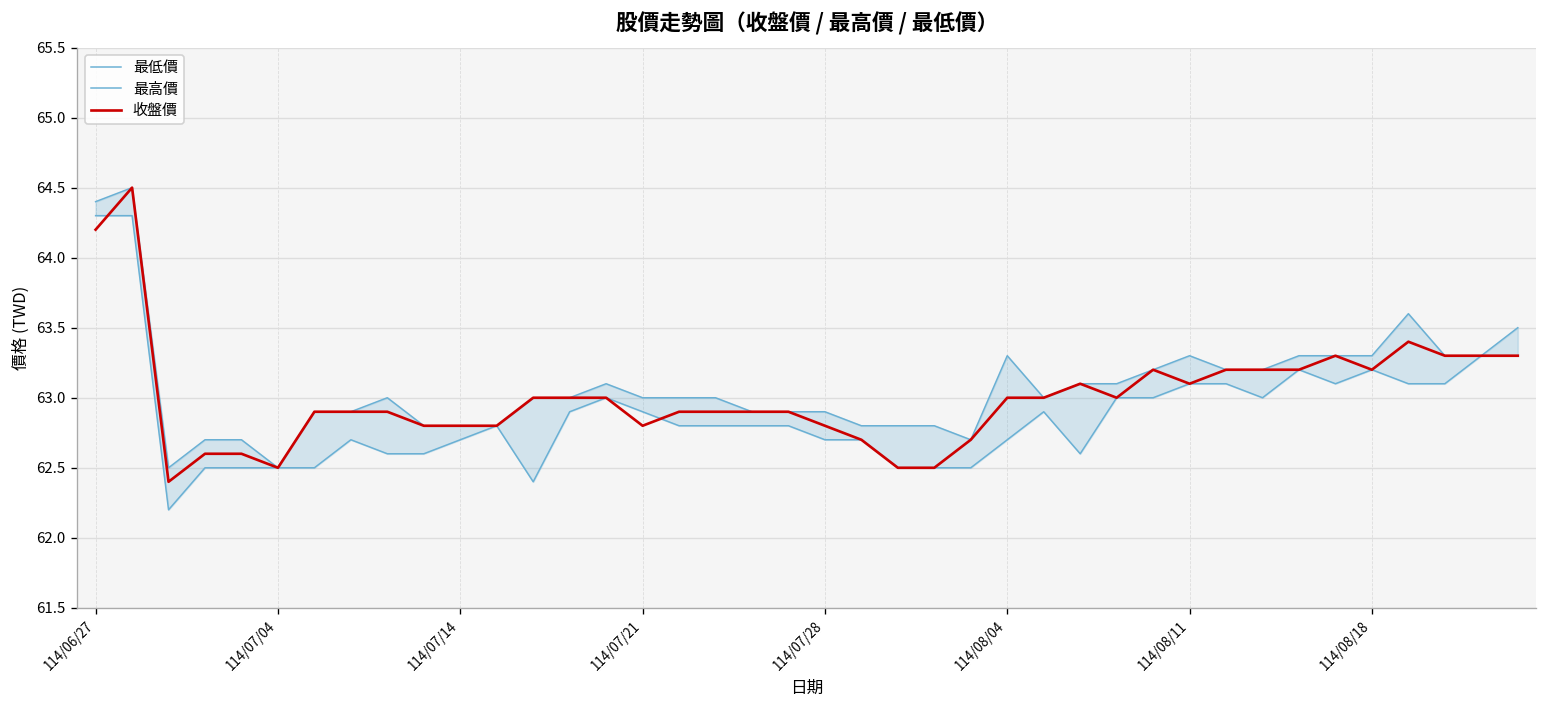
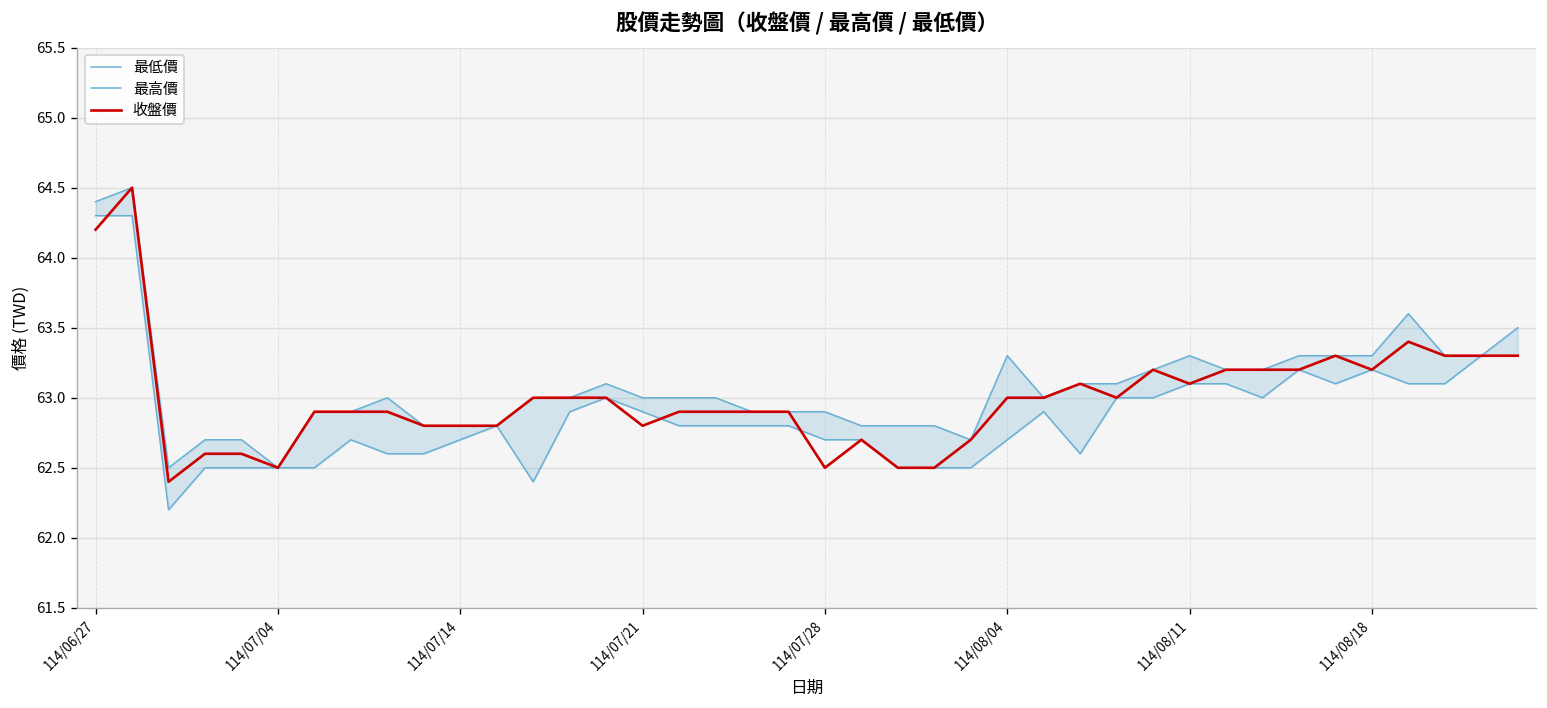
收盤價, 114/07/28: 62.8 -> 62.5
